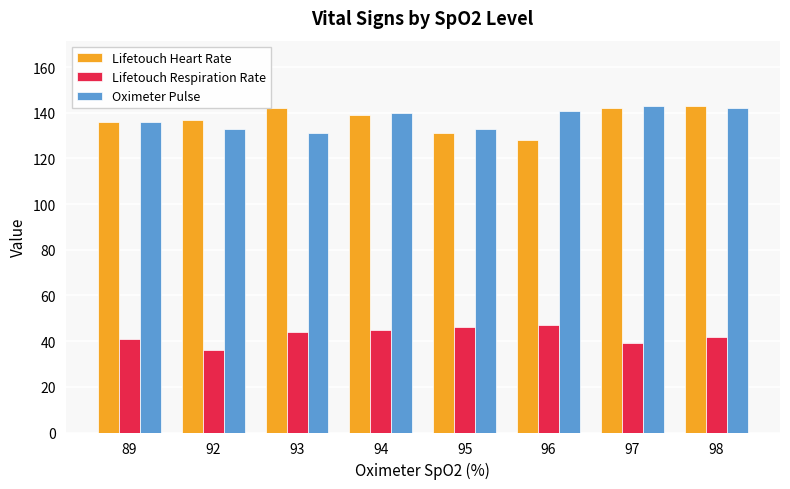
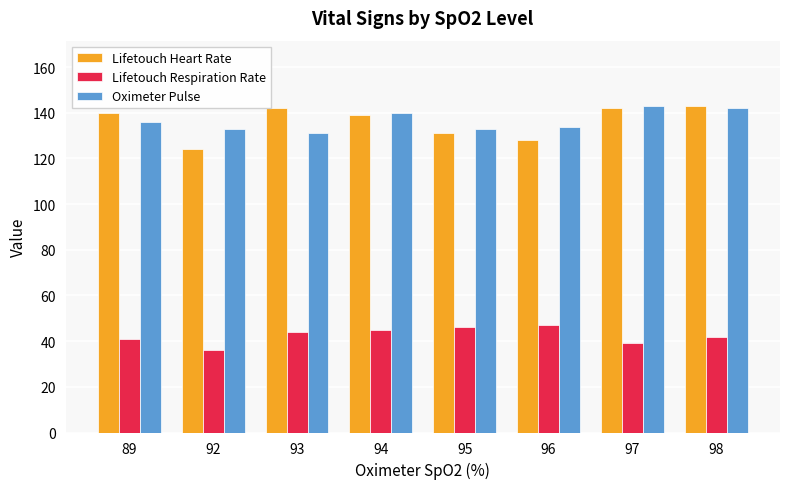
Lifetouch Heart Rate, 89: 136 -> 140
Lifetouch Heart Rate, 92: 137 -> 124
Oximeter Pulse, 96: 141 -> 134
